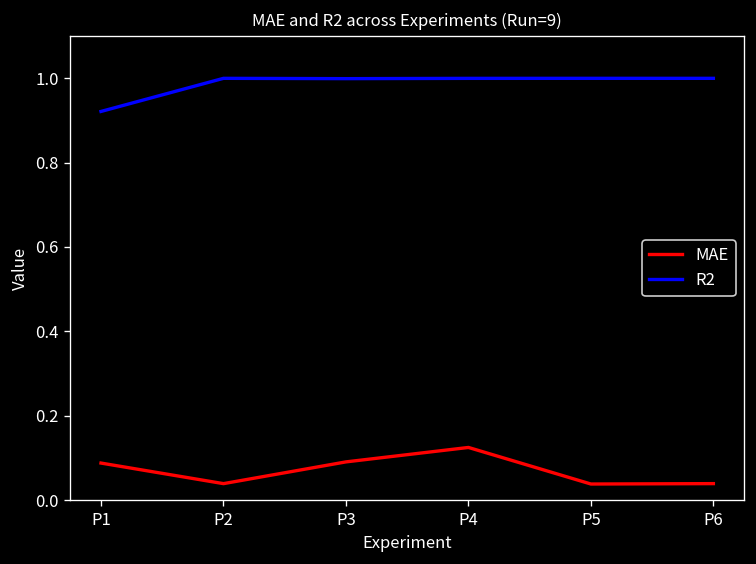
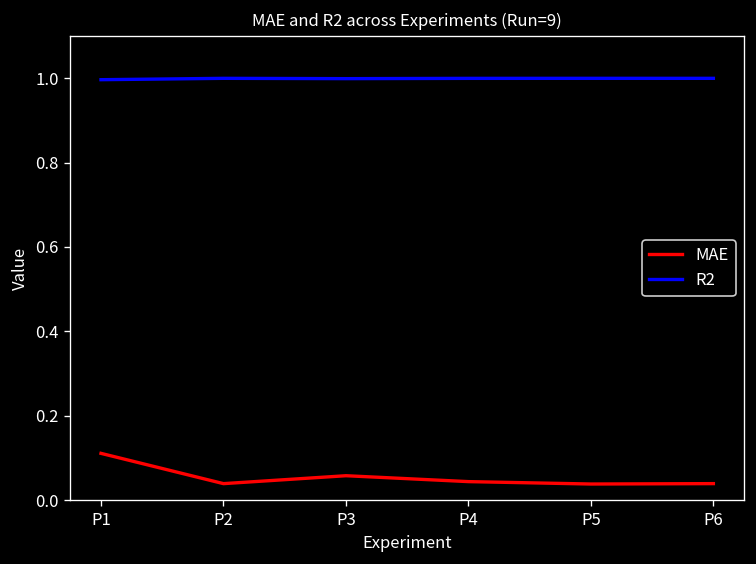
MAE, P1: 0.09 -> 0.11
R2, P1: 0.92 -> 1.00
MAE, P3: 0.09 -> 0.06
MAE, P4: 0.12 -> 0.04
